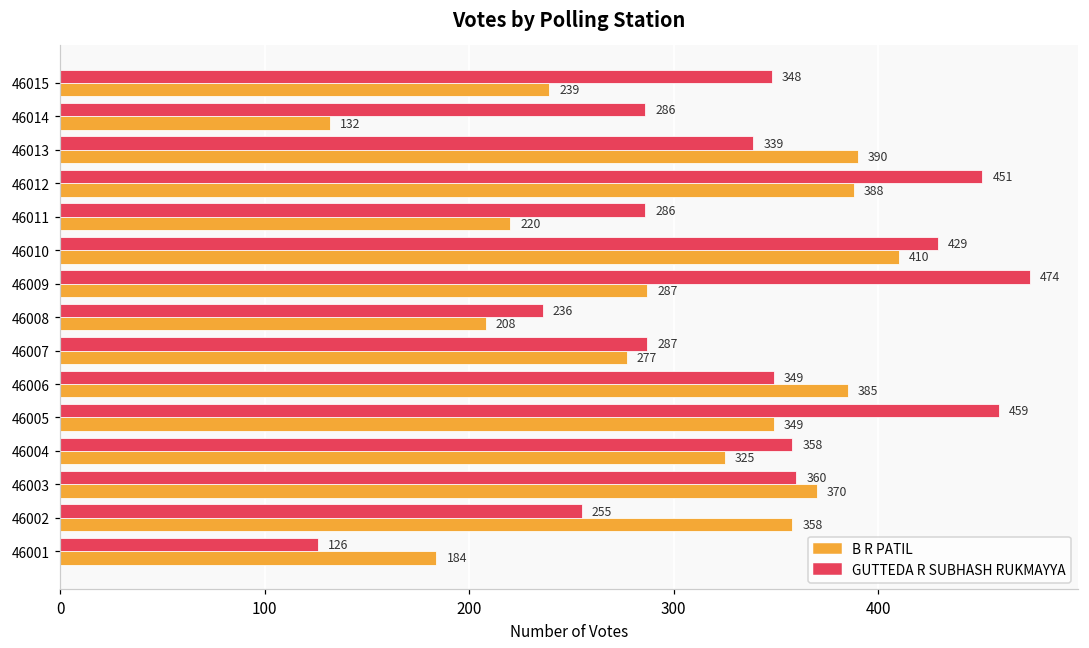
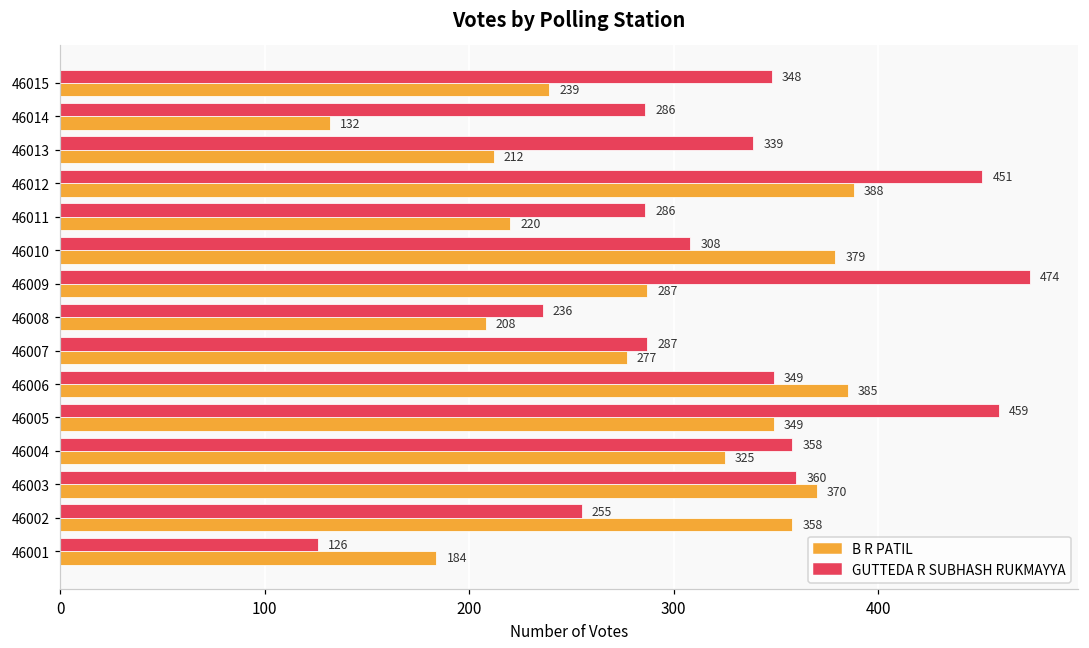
B R PATIL, 46013: 390 -> 212
GUTTEDA R SUBHASH RUKMAYYA, 46010: 429 -> 308
B R PATIL, 46010: 410 -> 379
